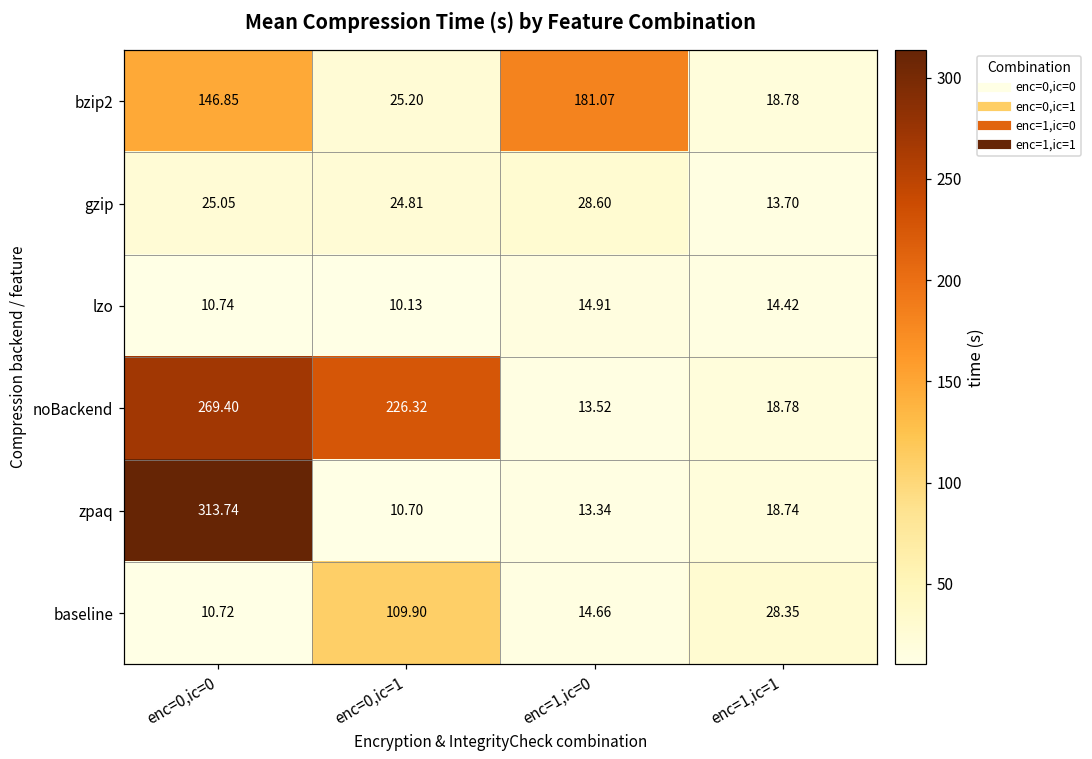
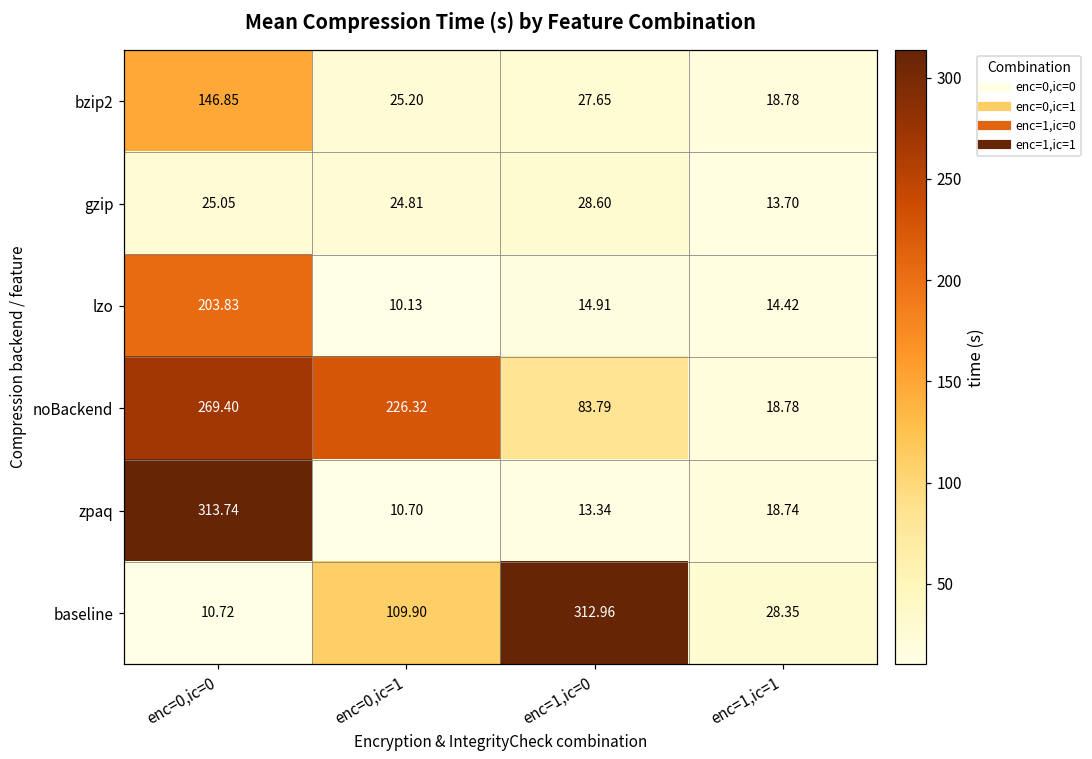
bzip2, enc=1,ic=0: 181.07 -> 27.65
lzo, enc=0,ic=0: 10.74 -> 203.83
noBackend, enc=1,ic=0: 13.52 -> 83.79
baseline, enc=1,ic=0: 14.66 -> 312.96
